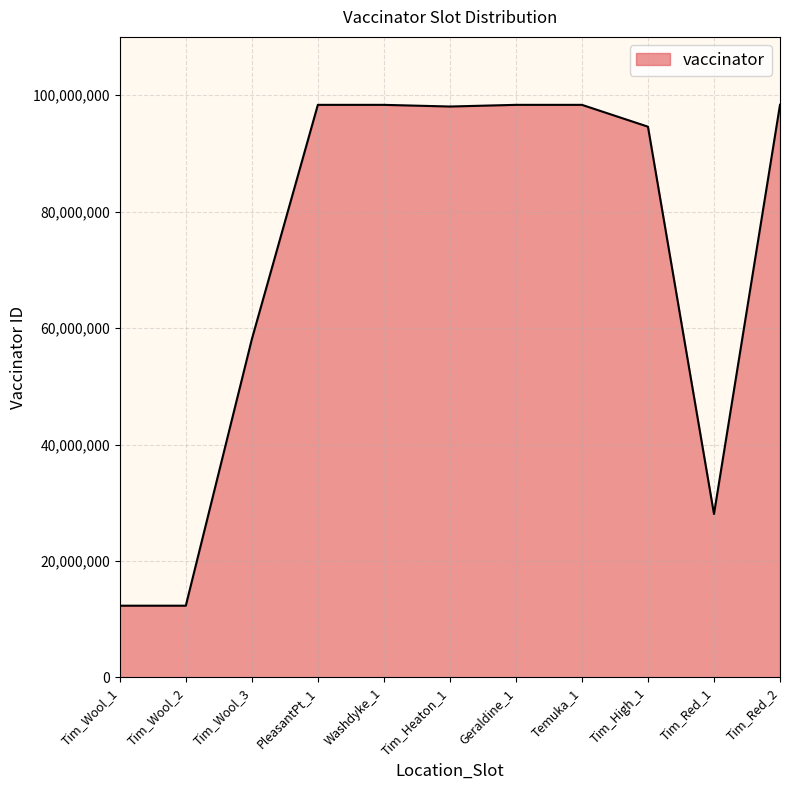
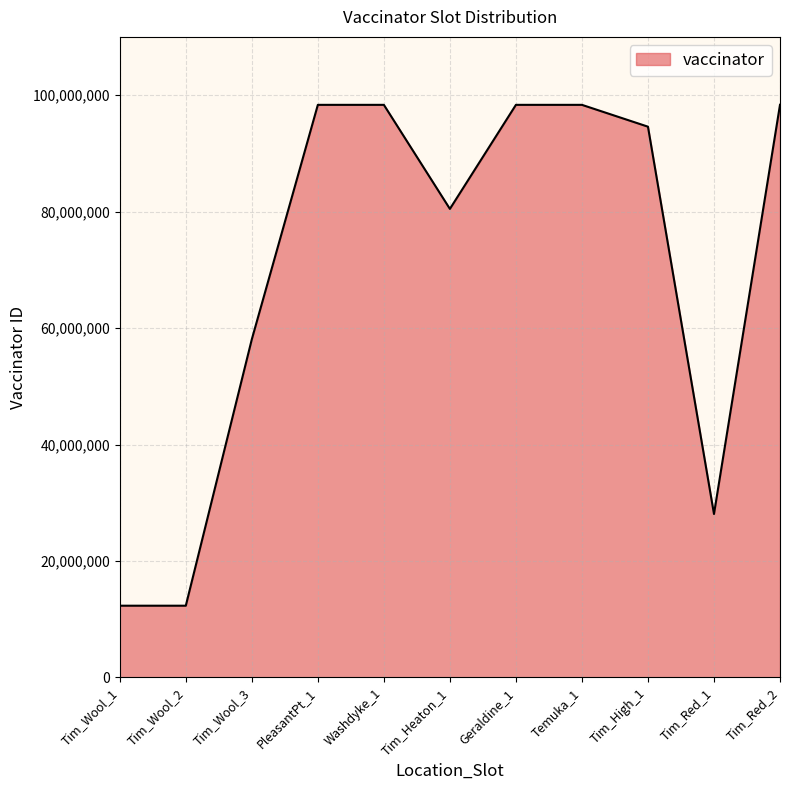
Tim_Heaton_1: 98,000,000 -> 80,000,000
